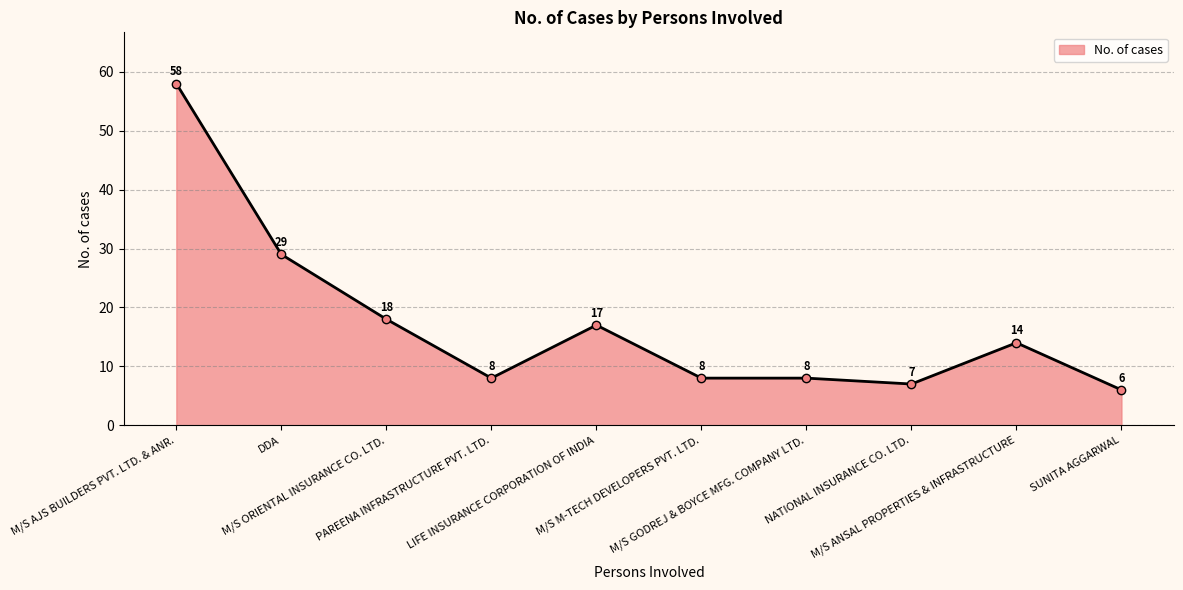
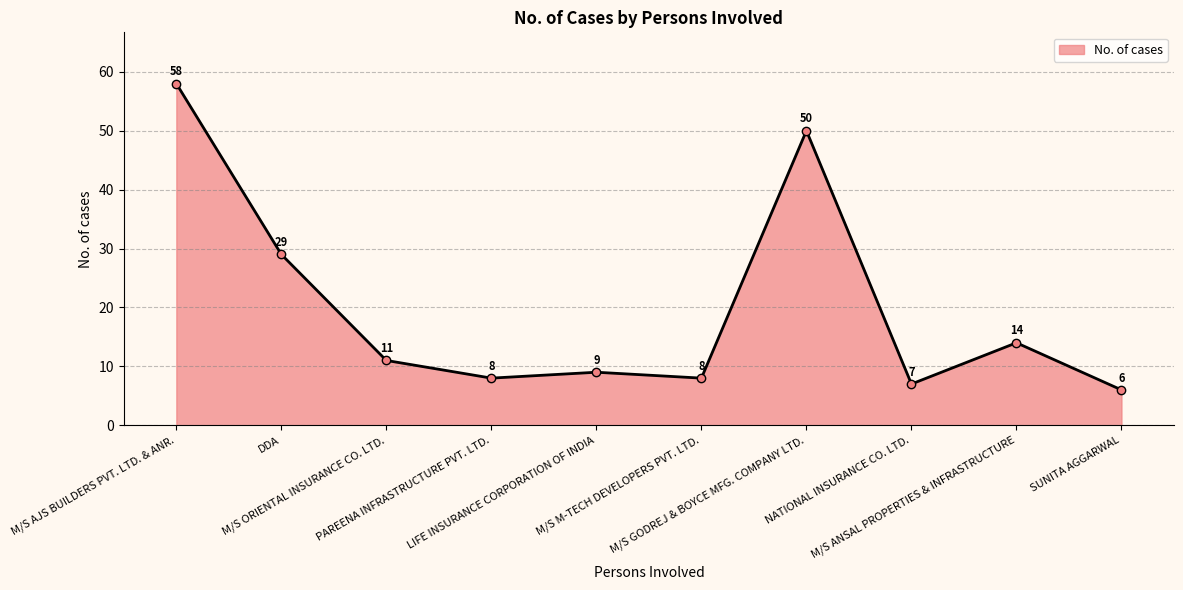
M/S ORIENTAL INSURANCE CO. LTD.: 18 -> 11
LIFE INSURANCE CORPORATION OF INDIA: 17 -> 9
M/S GODREJ & BOYCE MFG. COMPANY LTD.: 8 -> 50
